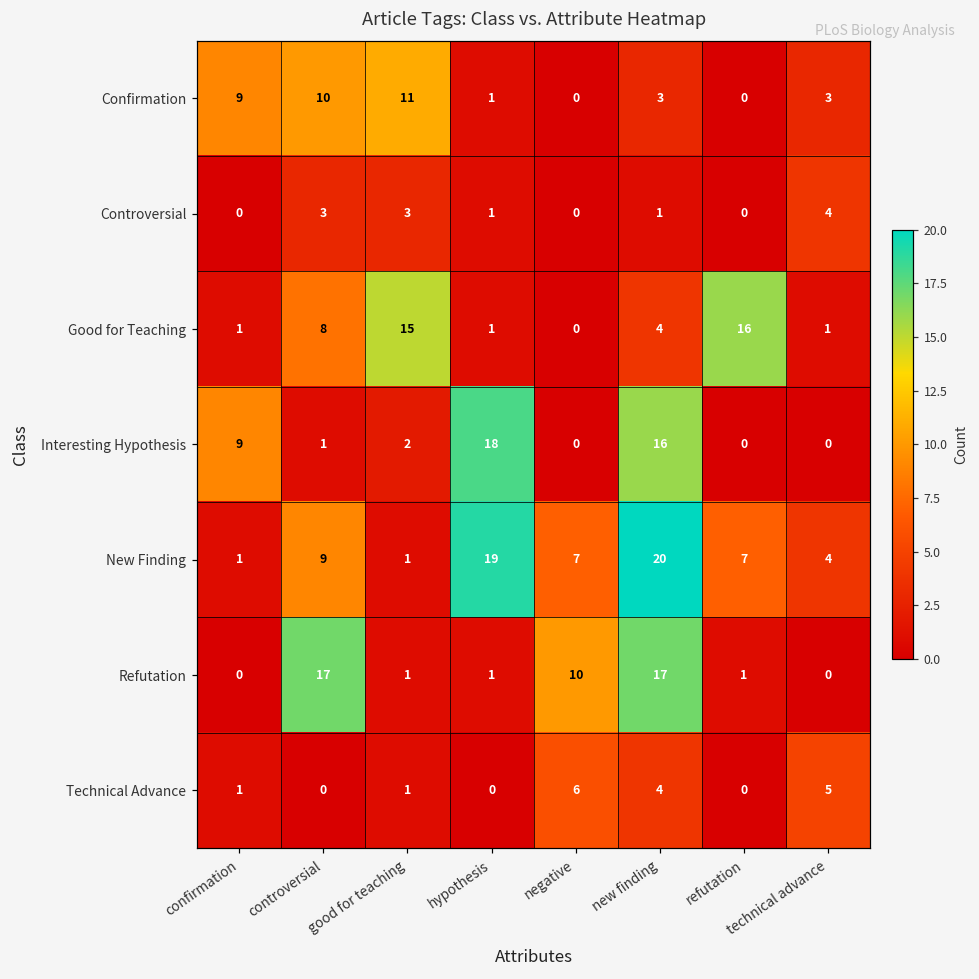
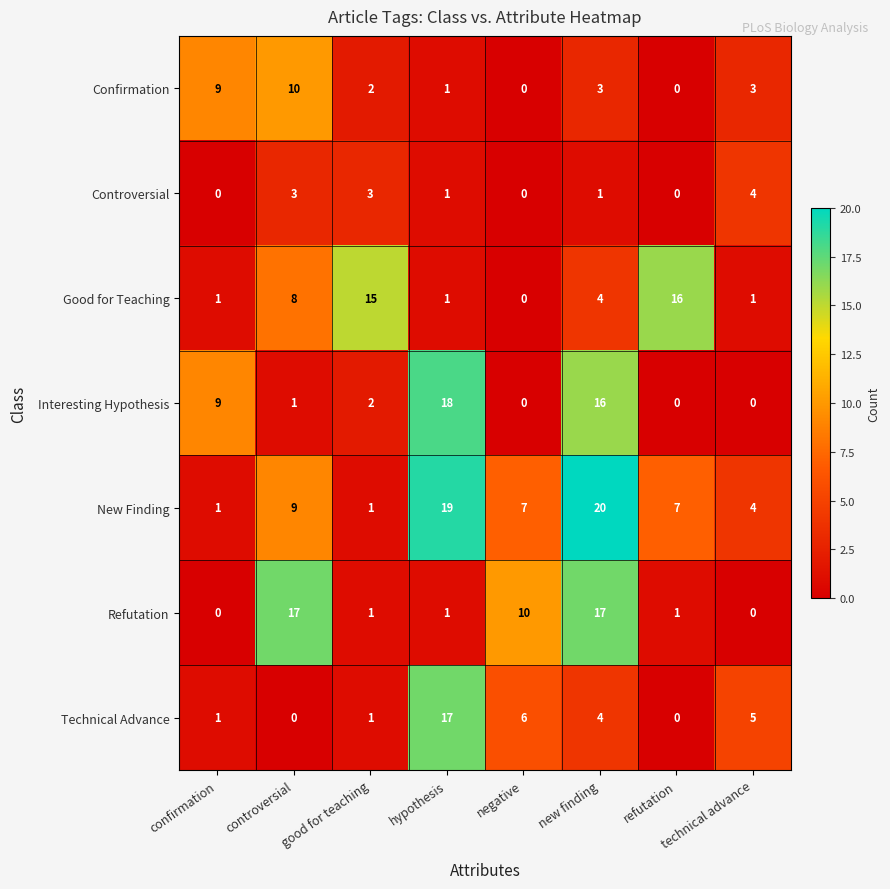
Confirmation, good for teaching: 11 -> 2
Technical Advance, hypothesis: 0 -> 17
